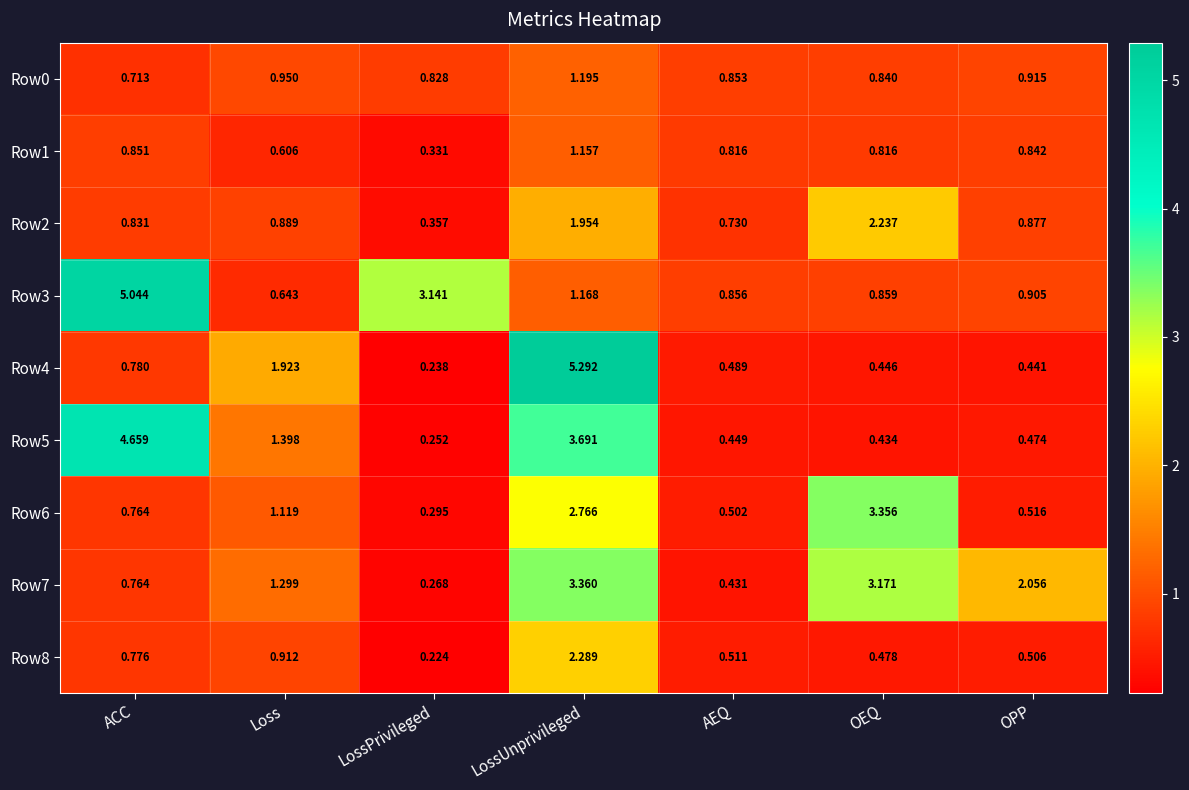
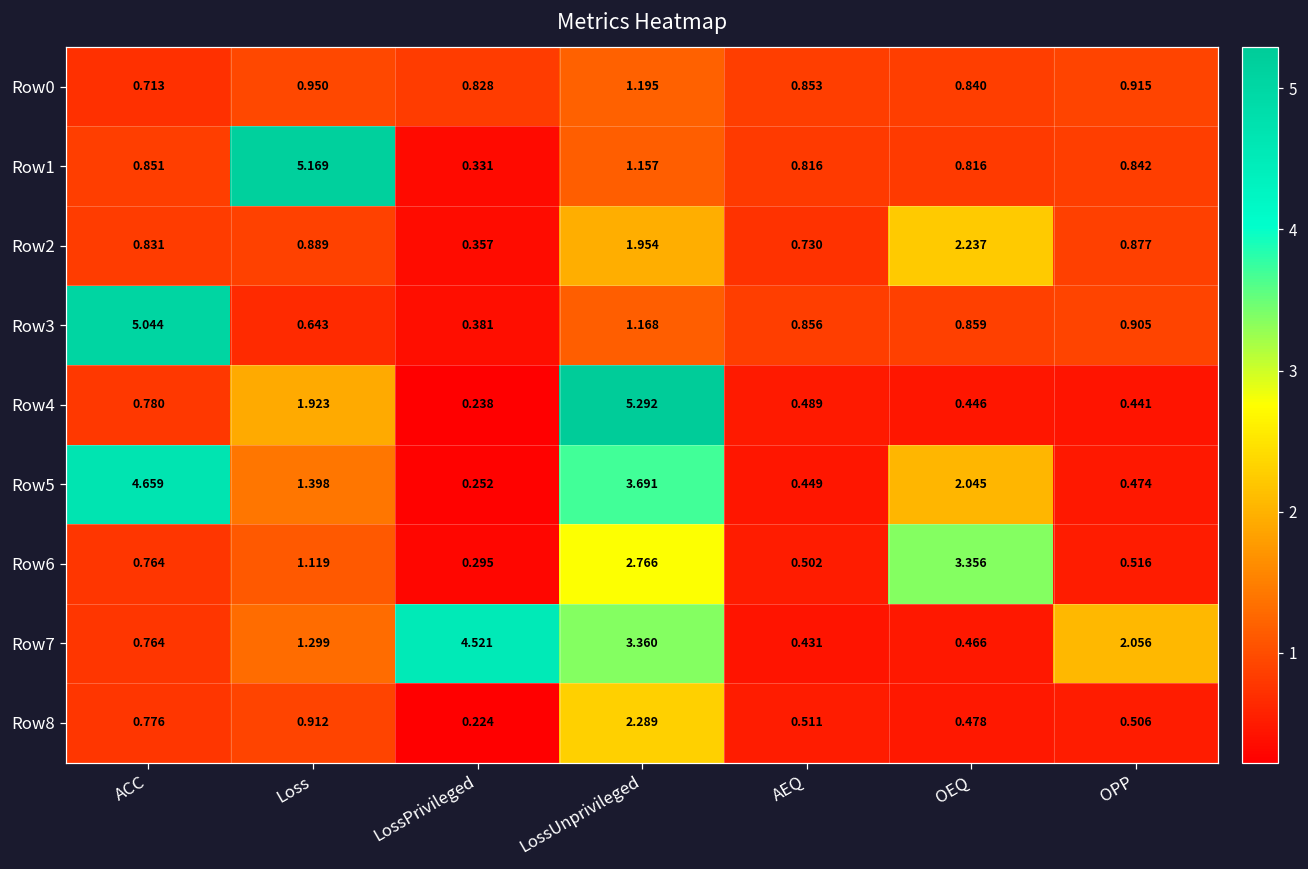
Row1, Loss: 0.606 -> 5.169
Row3, LossPrivileged: 3.141 -> 0.381
Row5, OEQ: 0.434 -> 2.045
Row7, LossPrivileged: 0.268 -> 4.521
Row7, OEQ: 3.171 -> 0.466
